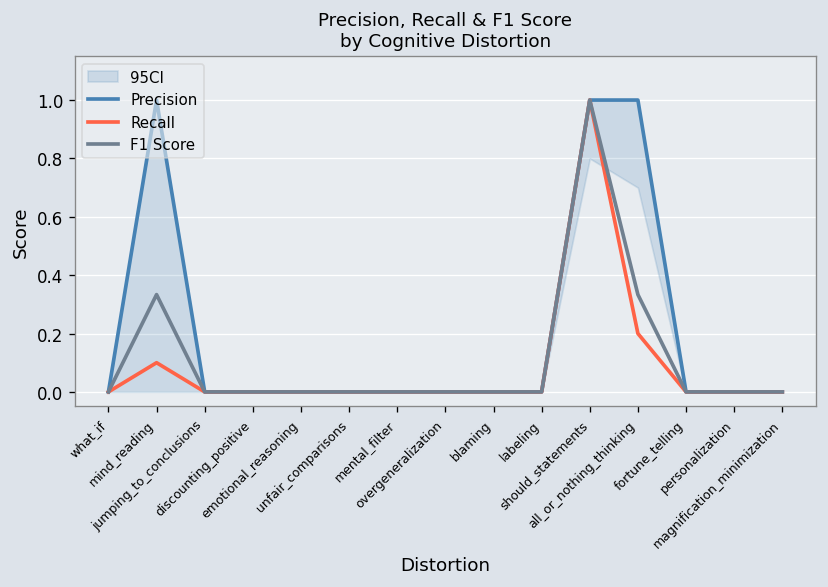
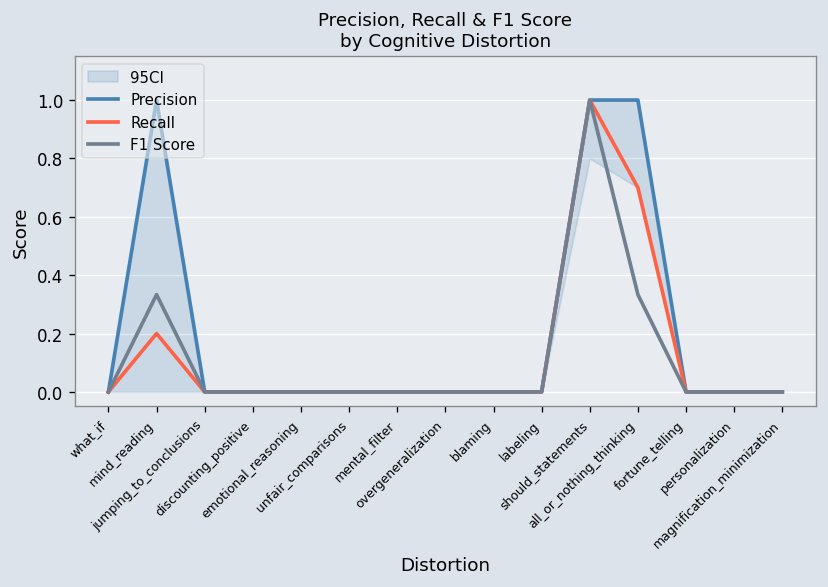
Recall, mind_reading: 0.1 -> 0.2
Recall, all_or_nothing_thinking: 0.2 -> 0.7
